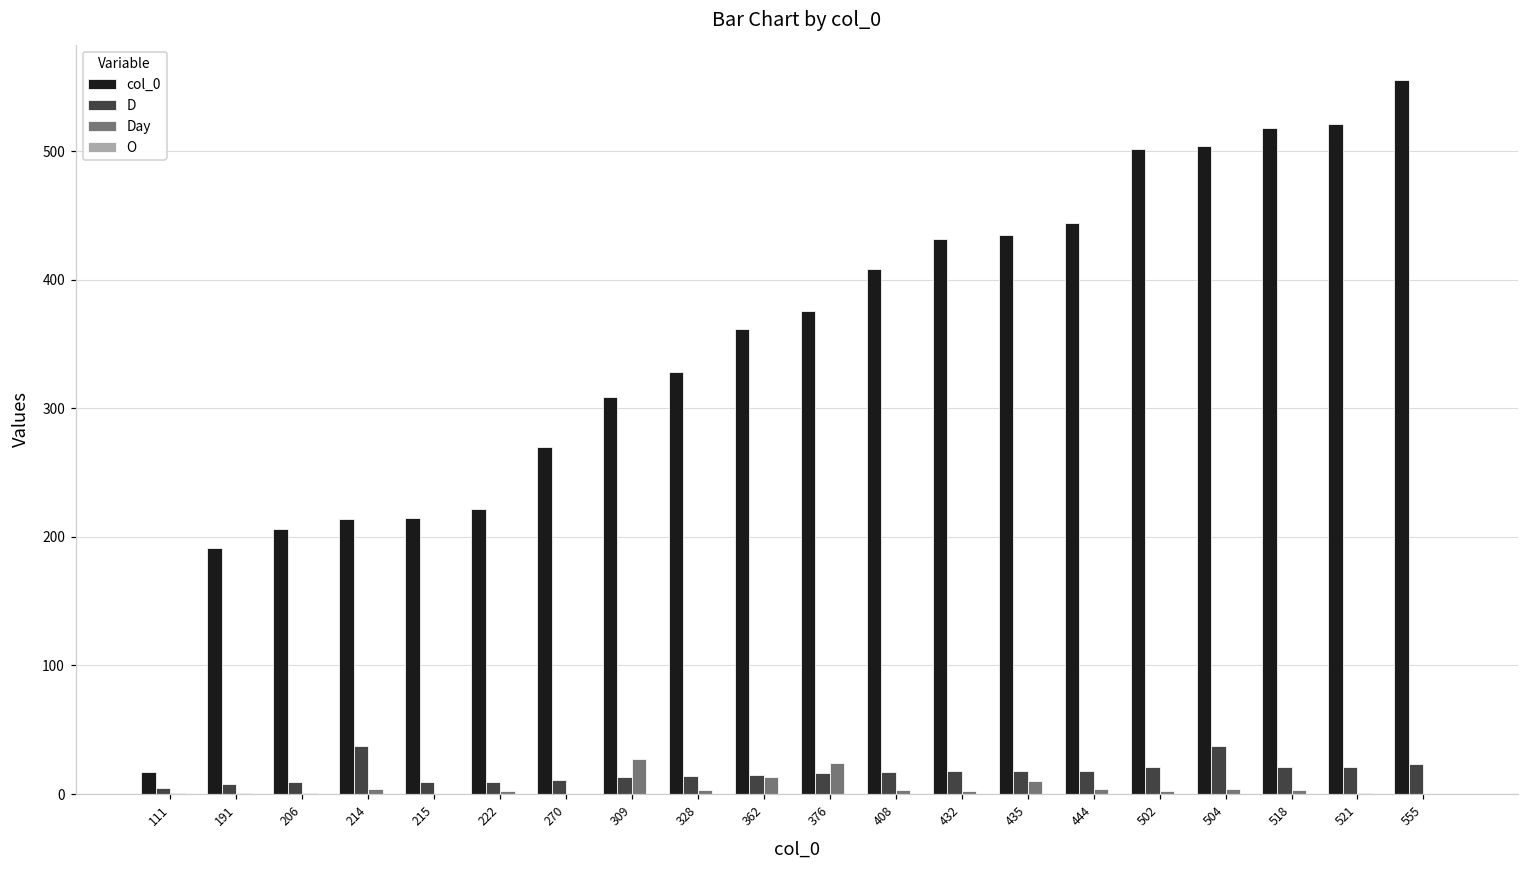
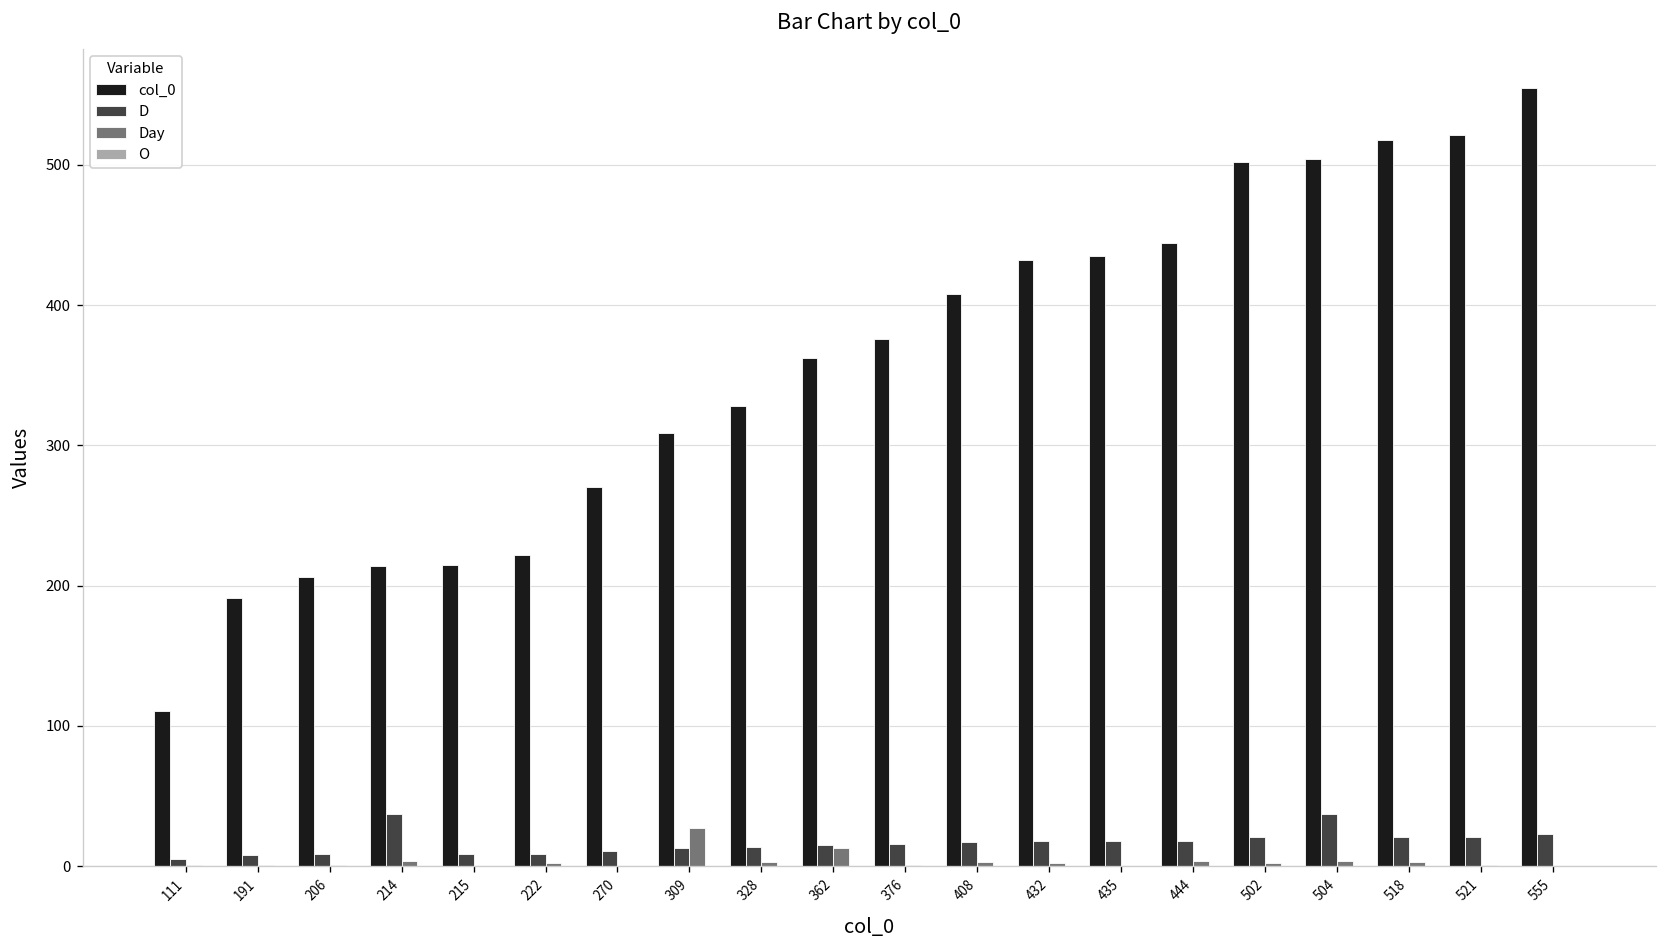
col_0, 111: 17 -> 111
Day, 376: 24 -> 1
Day, 435: 10 -> 0
